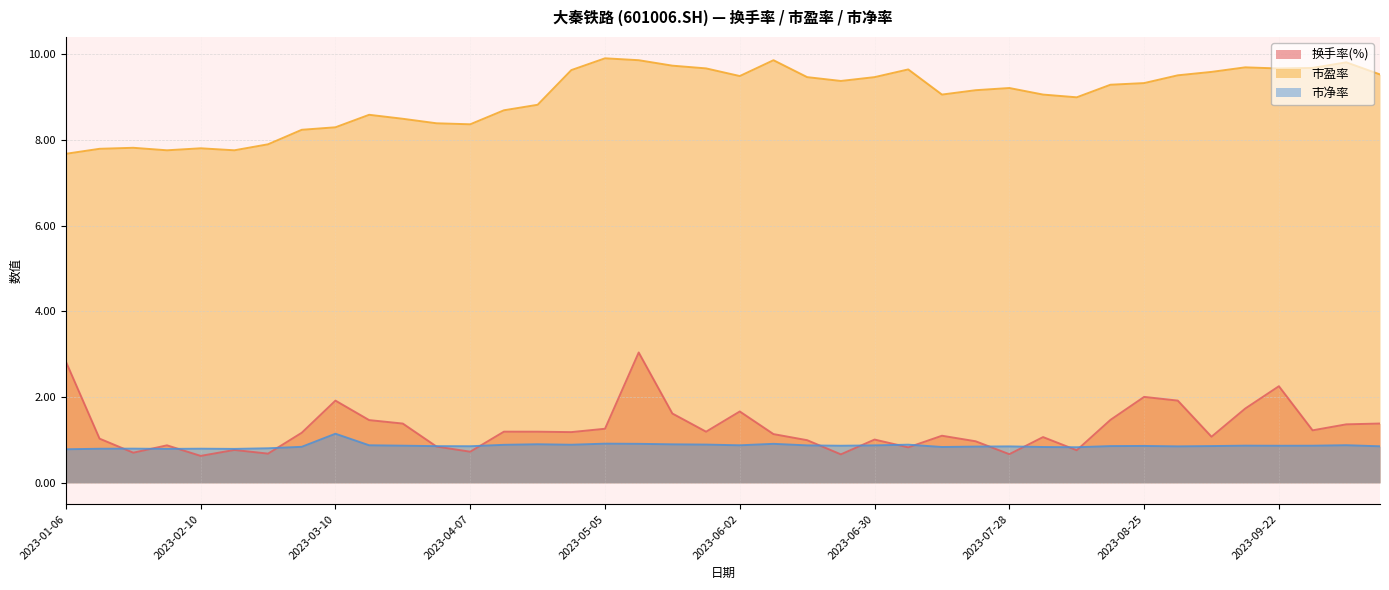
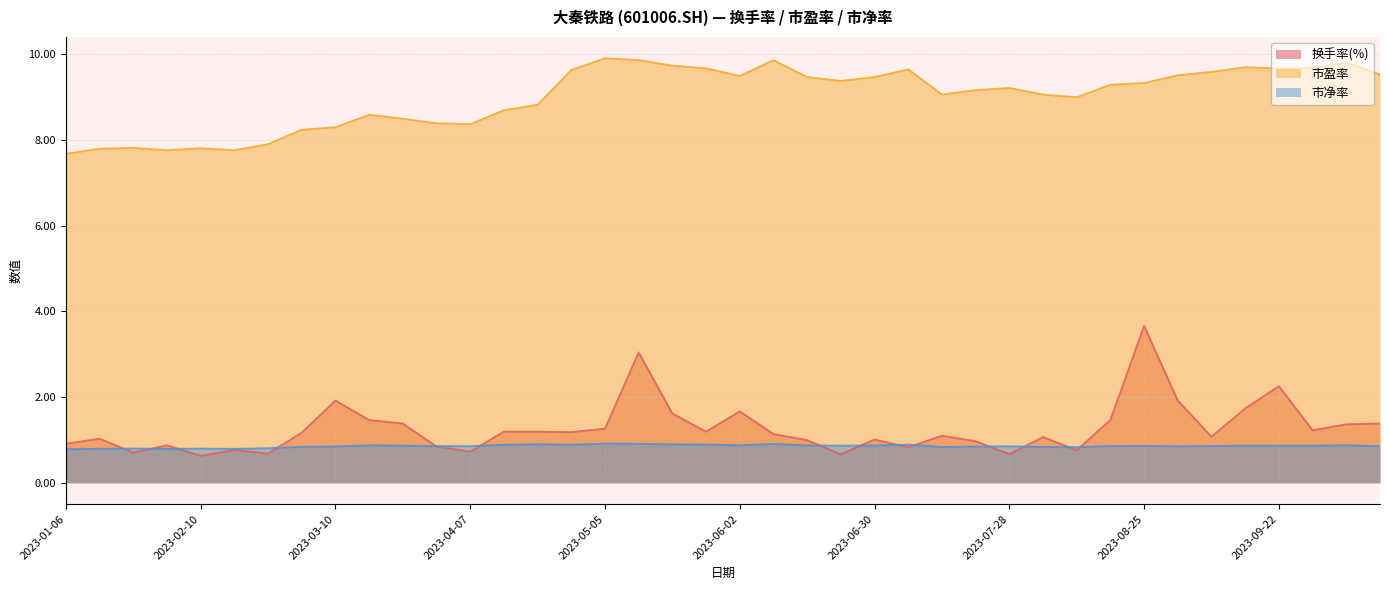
换手率(%), 2023-01-06: 2.8 -> 0.9
市净率, 2023-03-10: 1.1 -> 0.8
换手率(%), 2023-08-25: 2.0 -> 3.7
